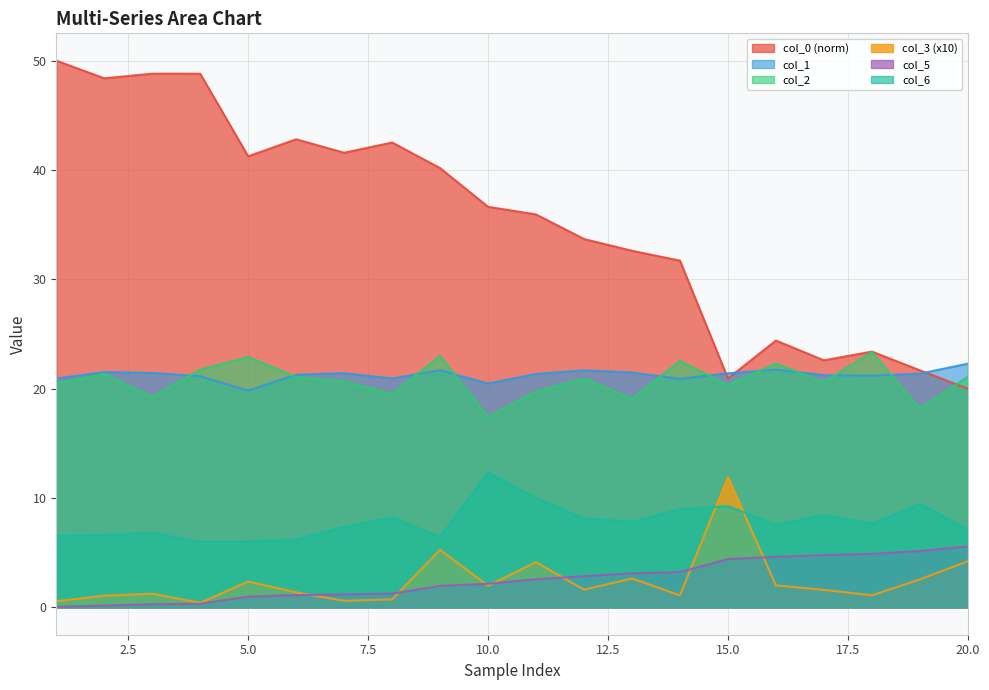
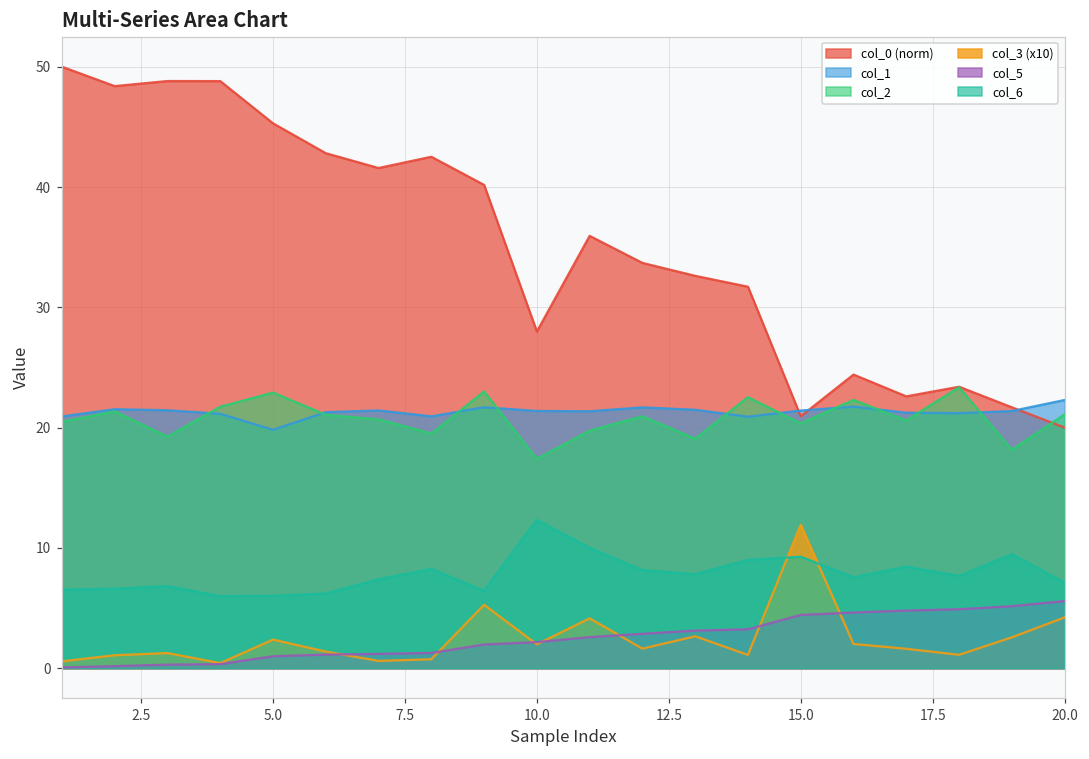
col_0 (norm), 5.0: 41.3 -> 45.3
col_0 (norm), 10.0: 36.6 -> 28.0
col_1, 10.0: 20.5 -> 21.4
